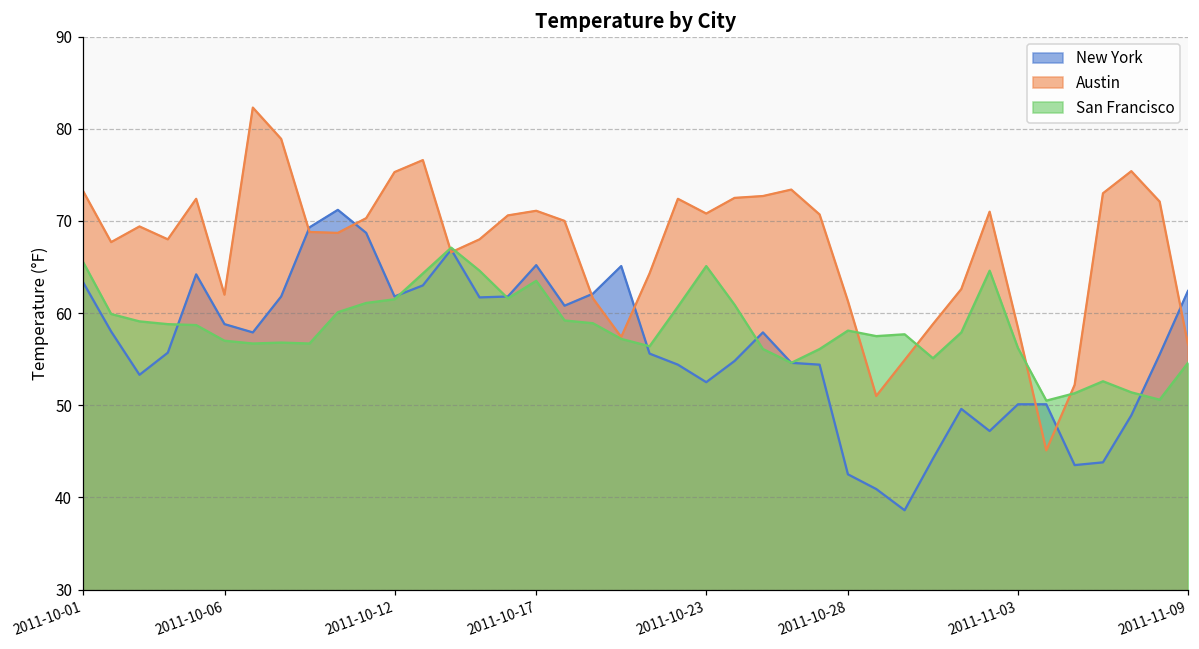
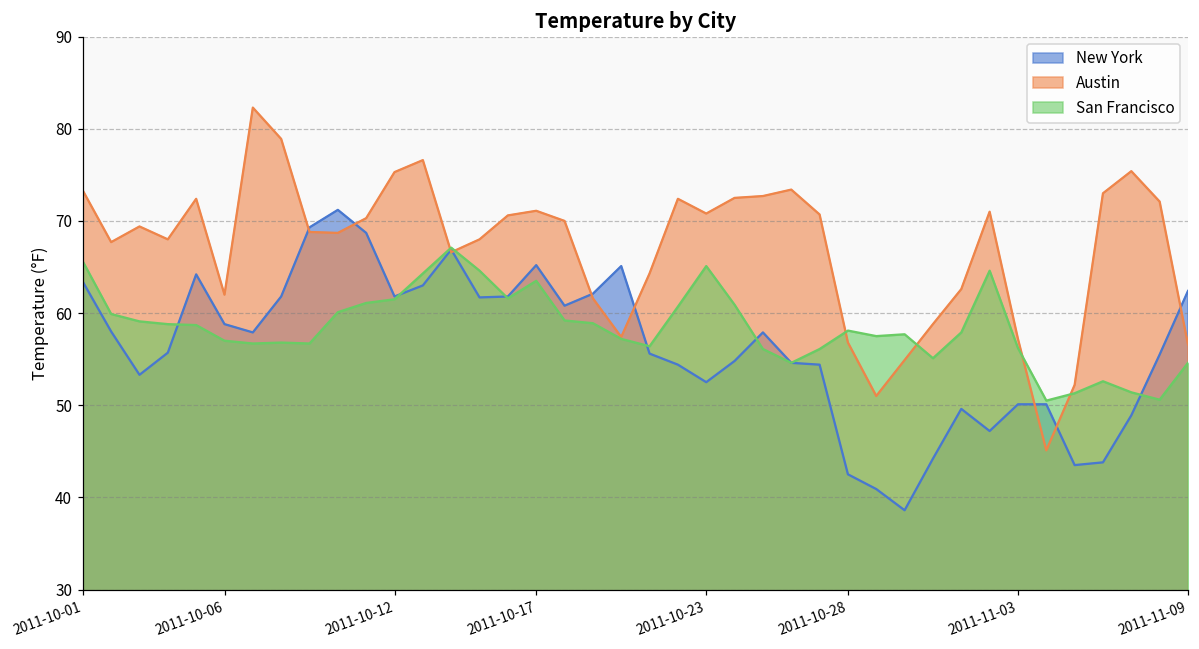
Austin, 2011-10-28: 61 -> 57
Austin, 2011-11-03: 58 -> 57
